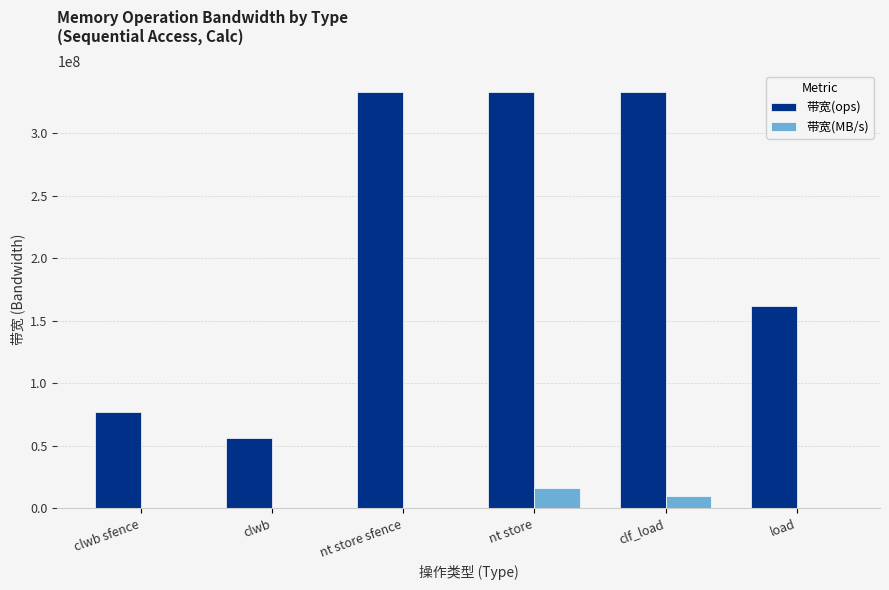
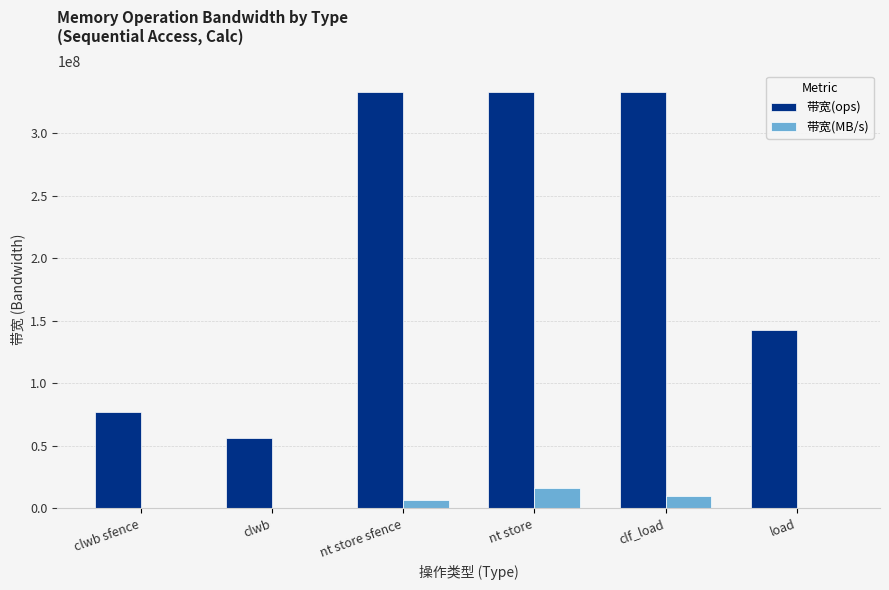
带宽(MB/s), nt store sfence: 0 -> 7000000
带宽(ops), load: 162000000 -> 143000000
